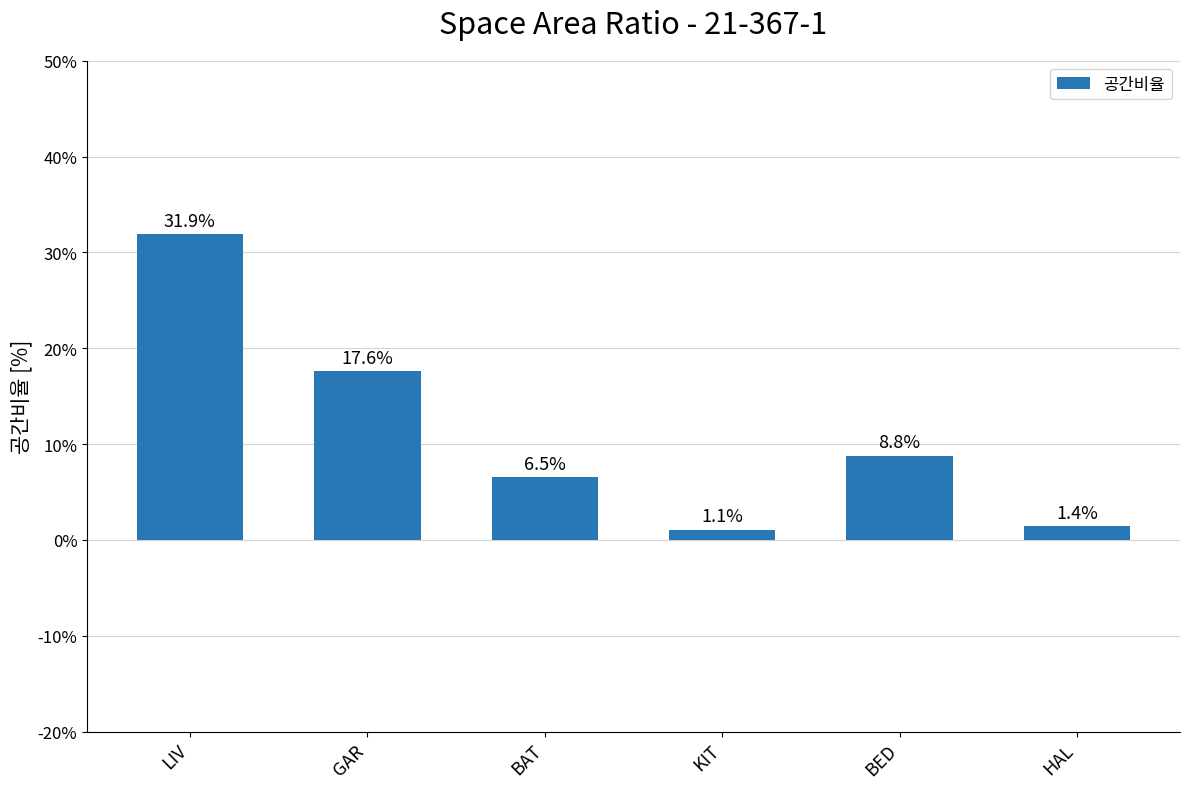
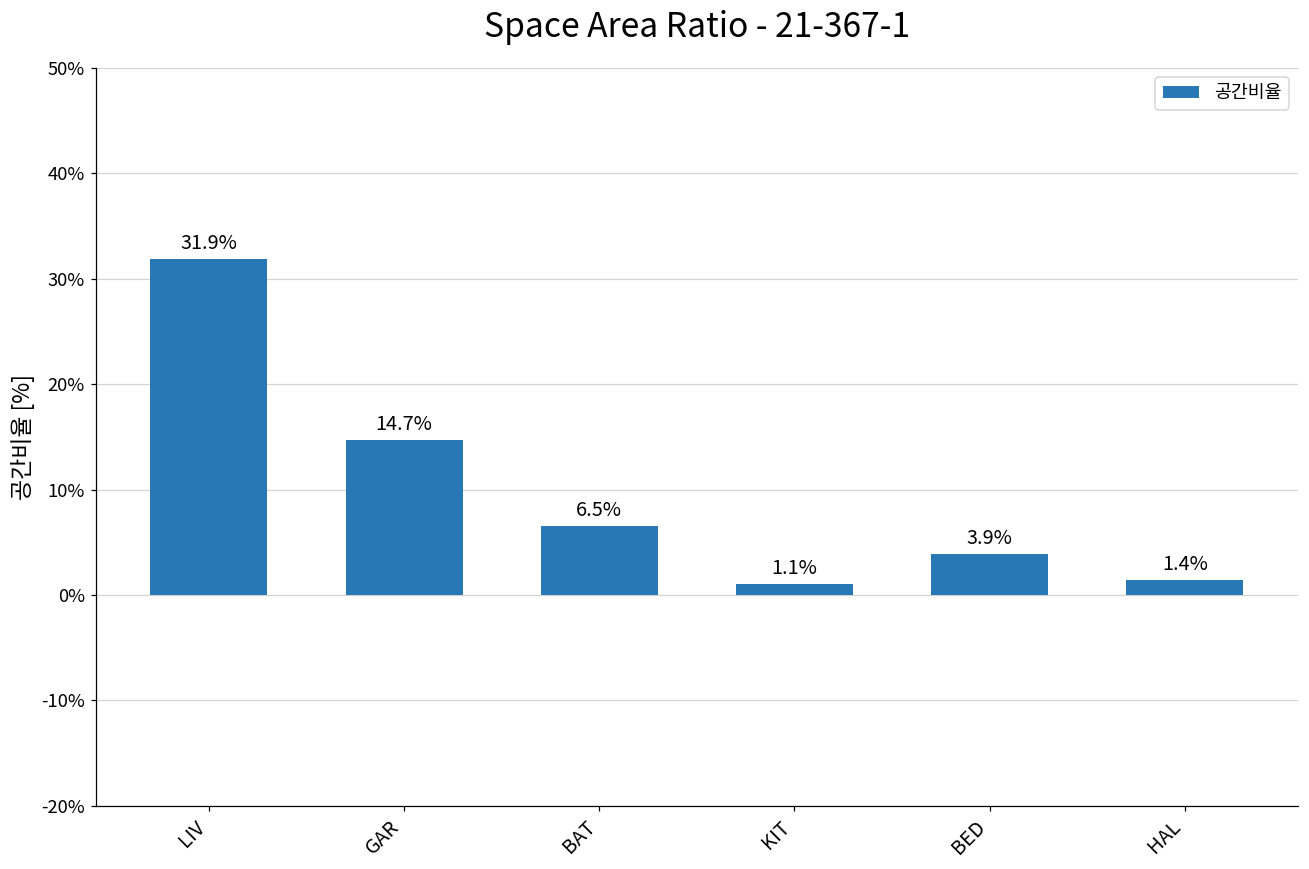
GAR: 17.6% -> 14.7%
BED: 8.8% -> 3.9%
